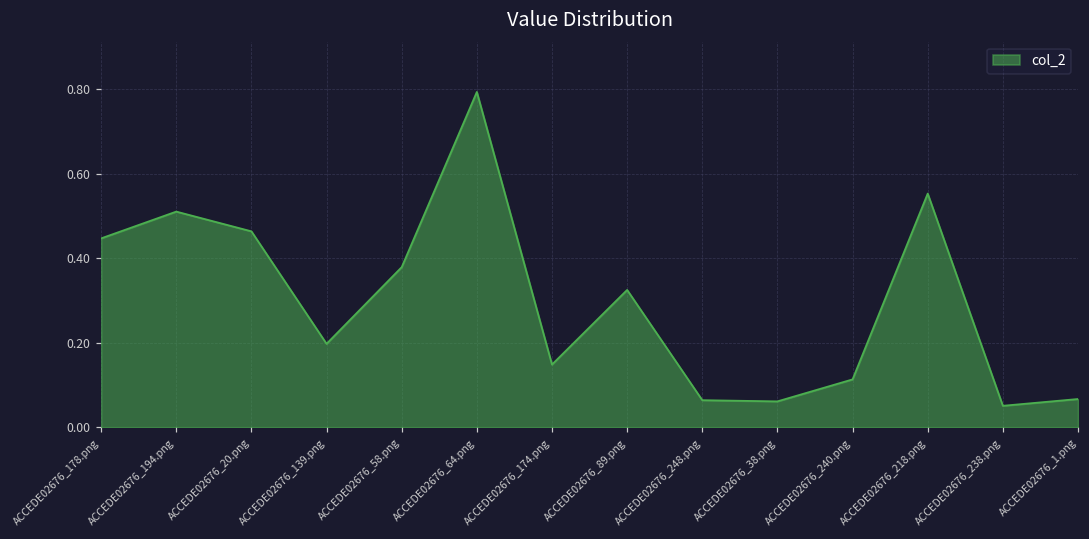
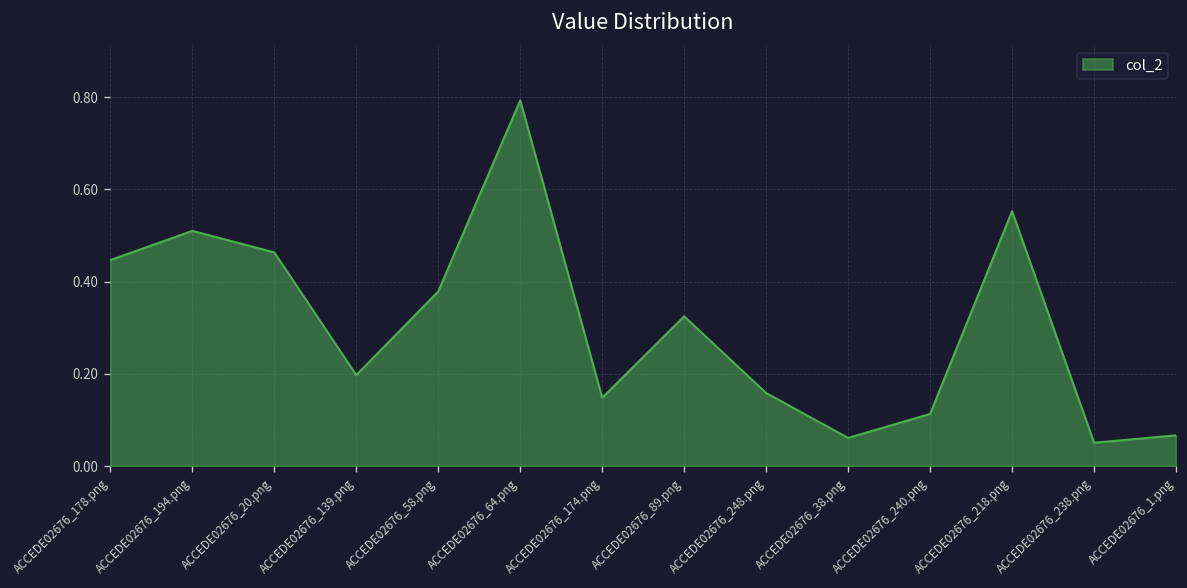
ACCEDE02676_248.png: 0.06 -> 0.16
